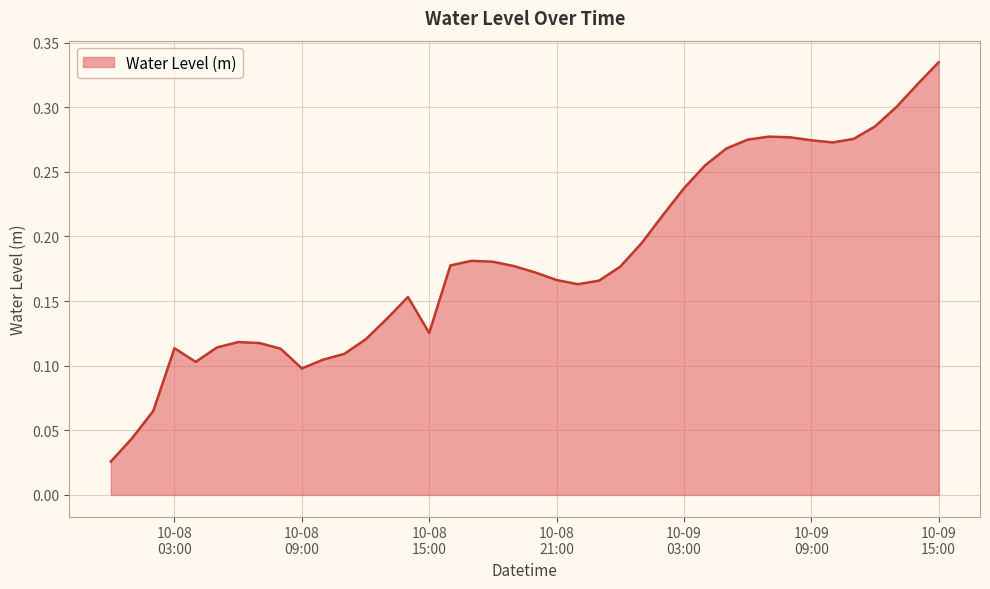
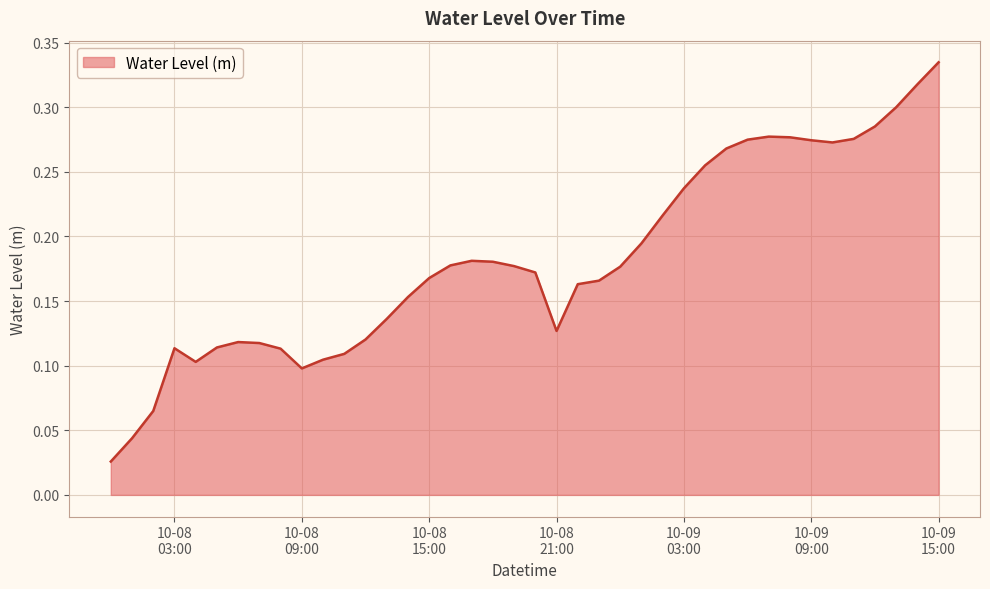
10-08 15:00: 0.125 -> 0.168
10-08 21:00: 0.166 -> 0.127
